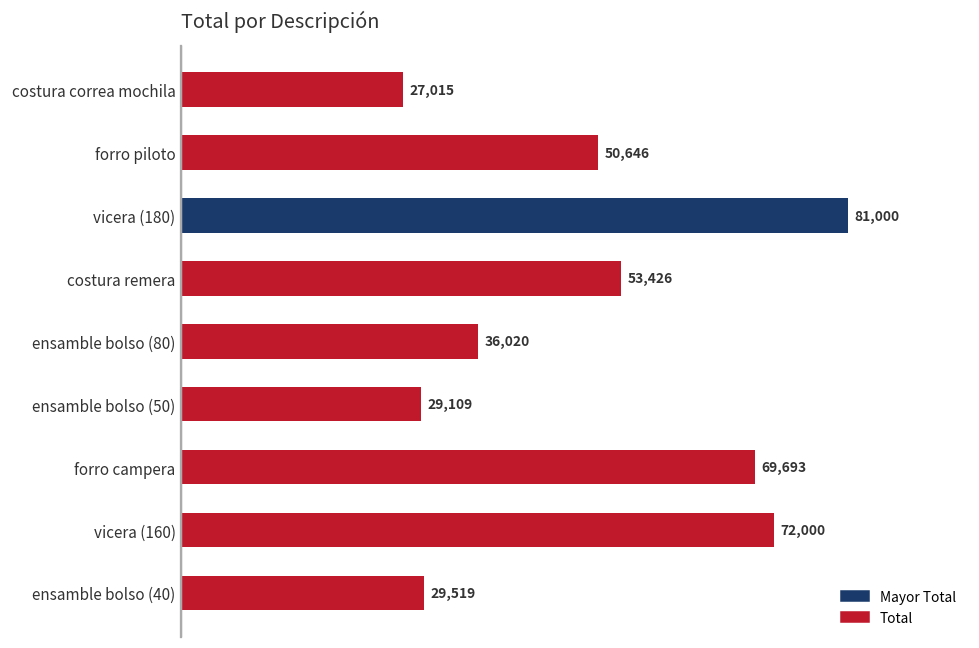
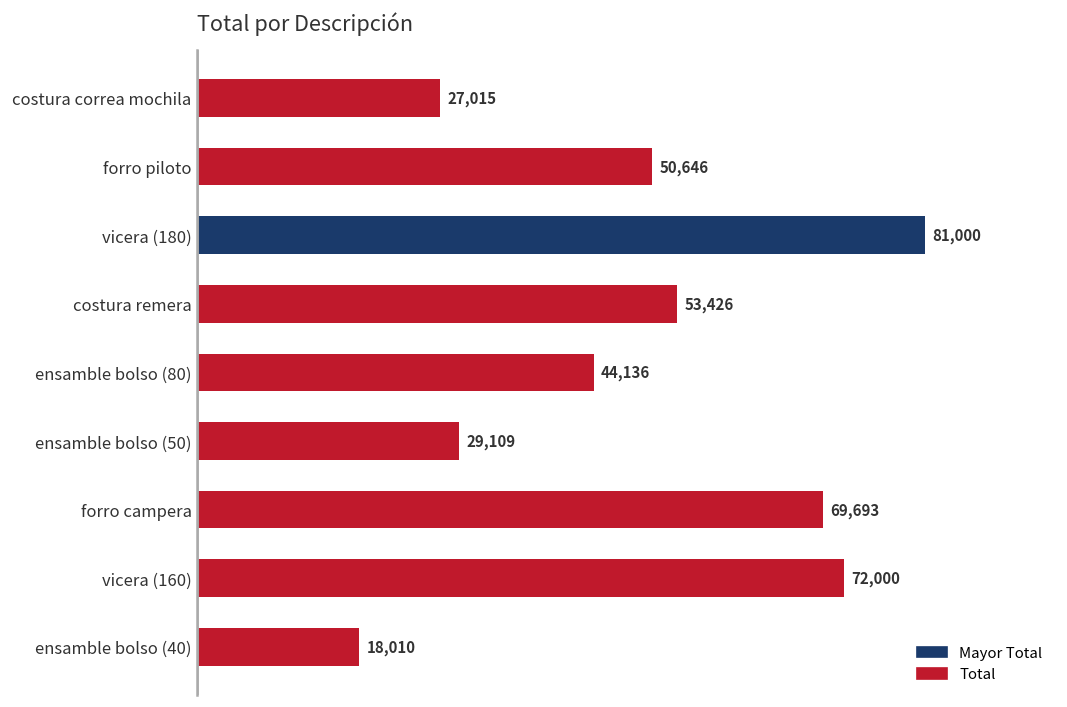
ensamble bolso (80): 36,020 -> 44,136
ensamble bolso (40): 29,519 -> 18,010
